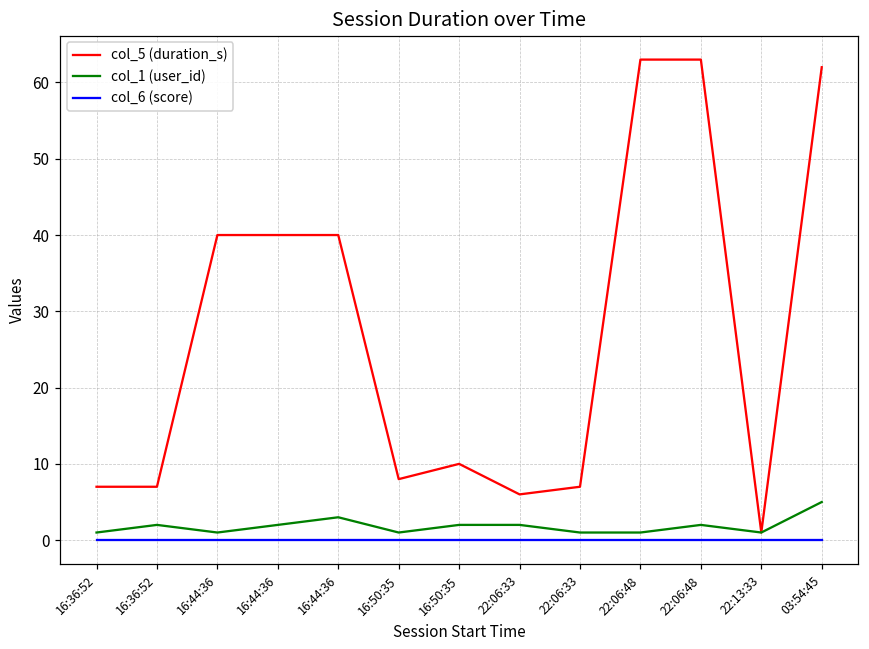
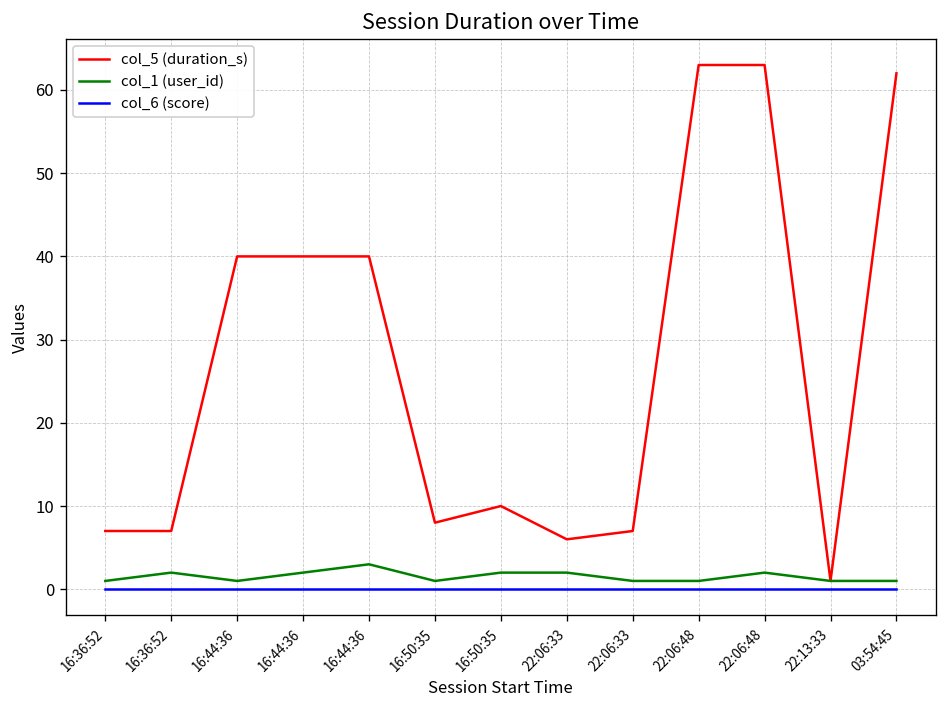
col_1 (user_id), 03:54:45: 5 -> 1
